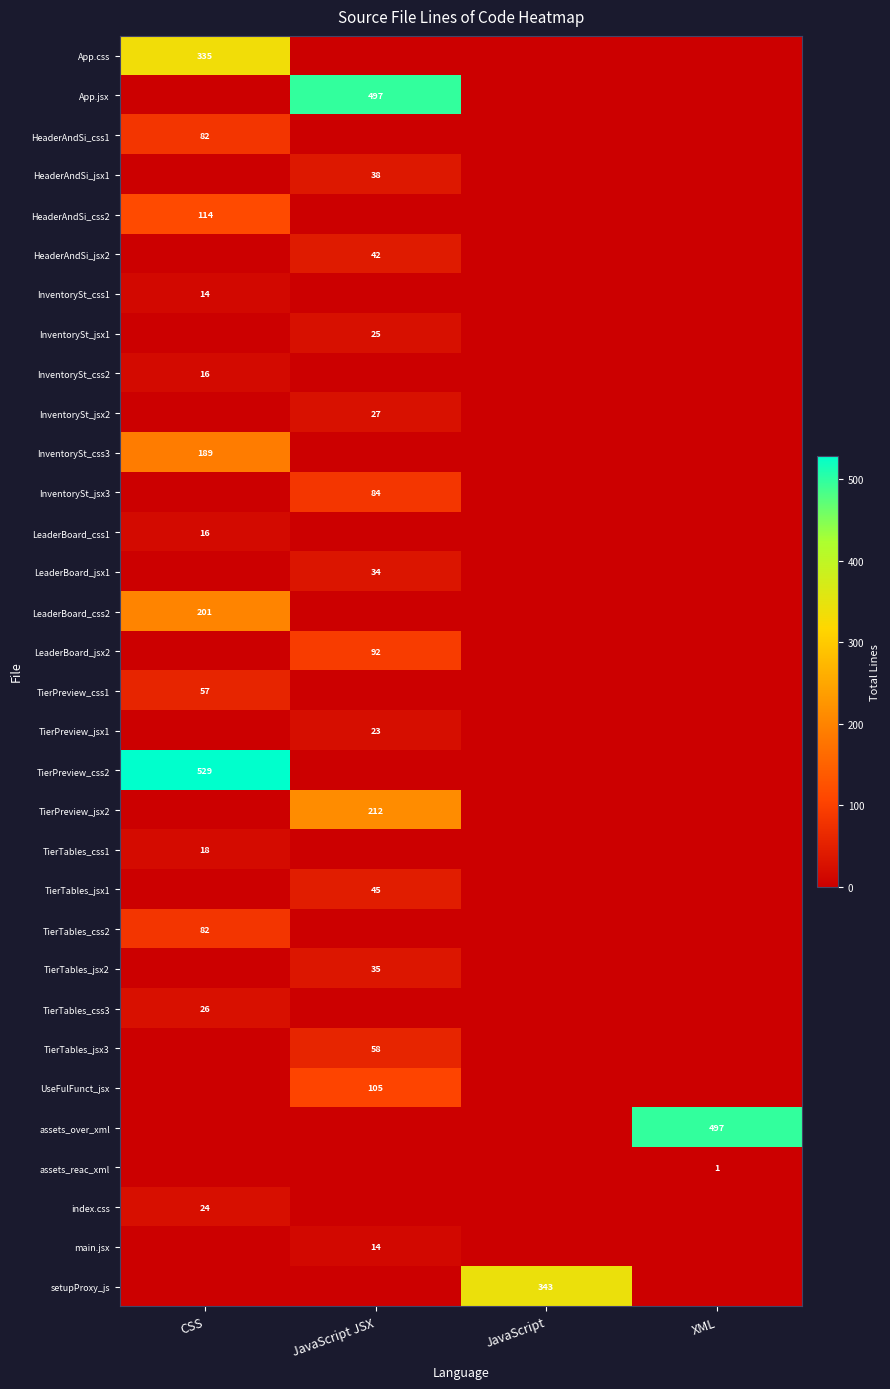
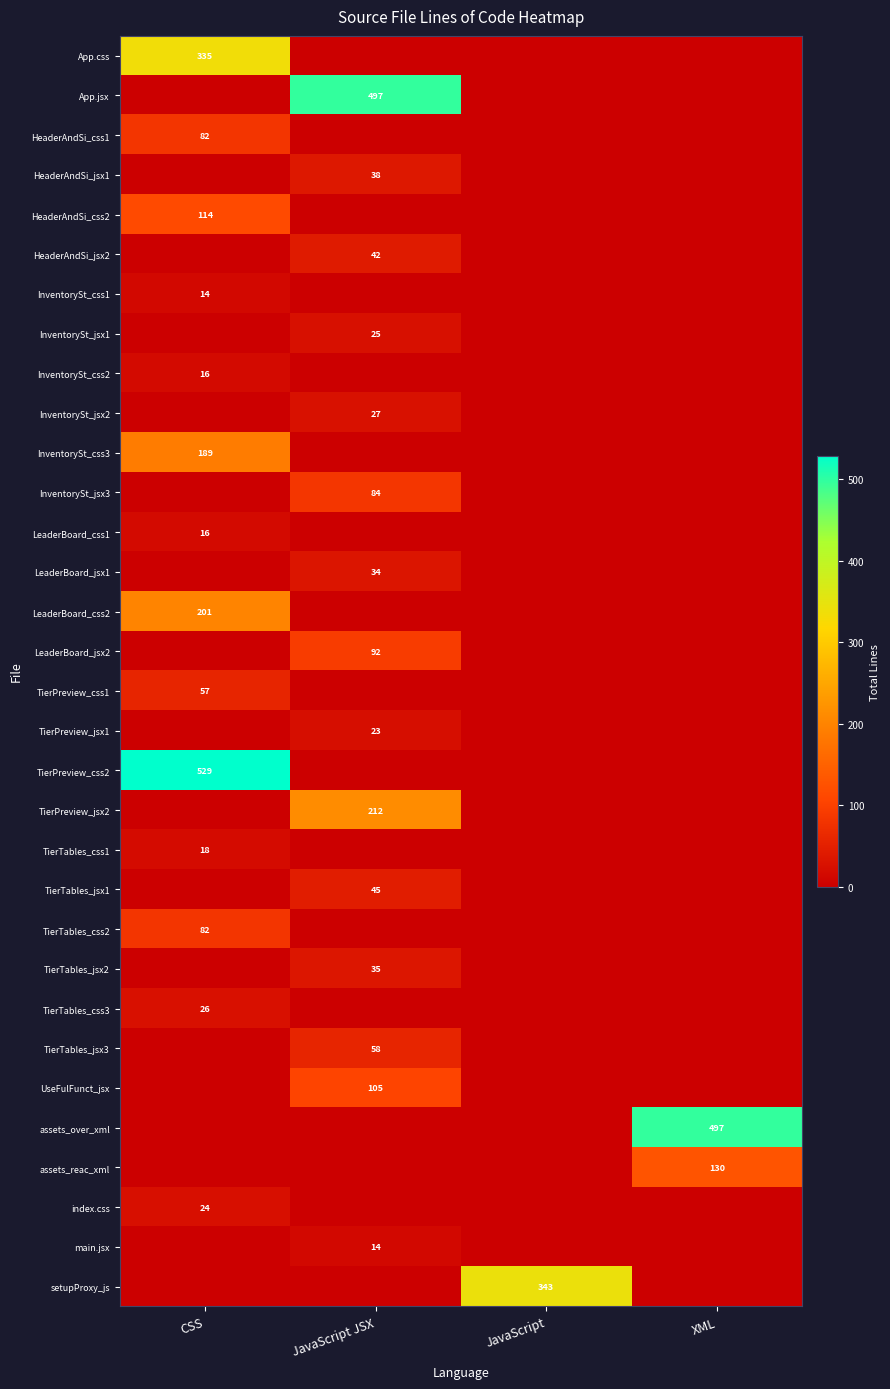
assets_reac_xml, XML: 1 -> 130
